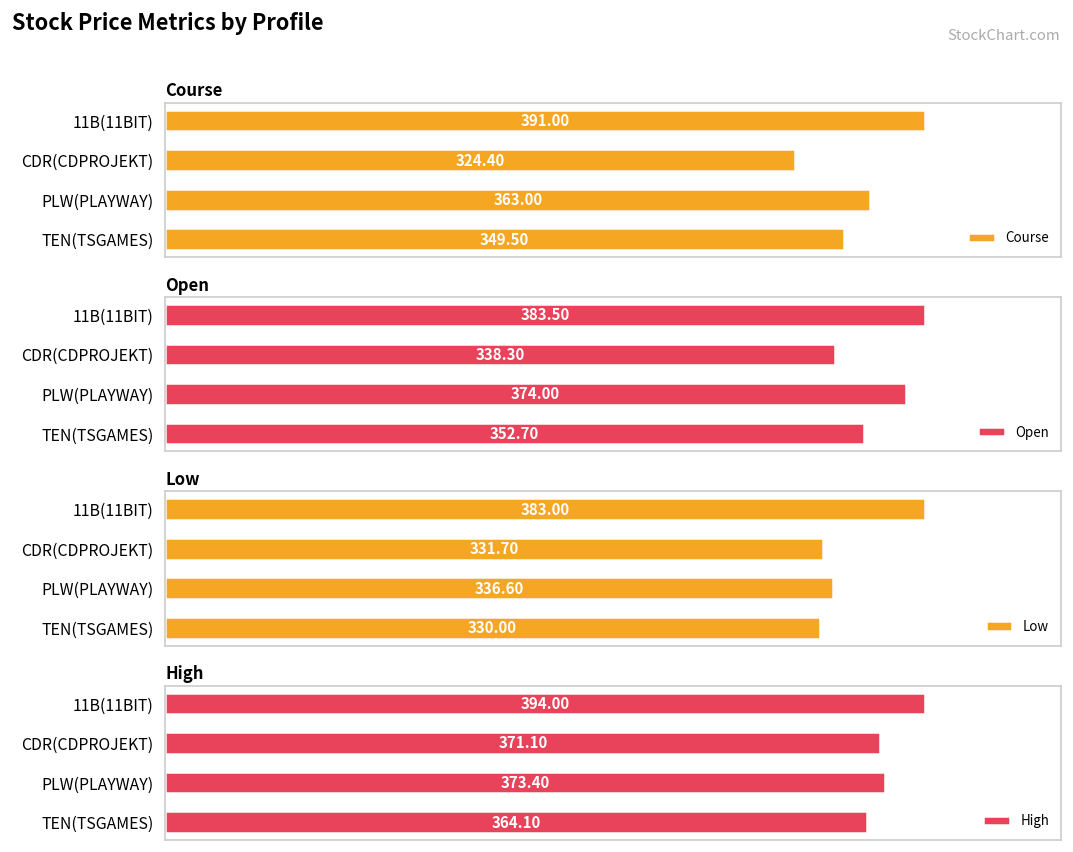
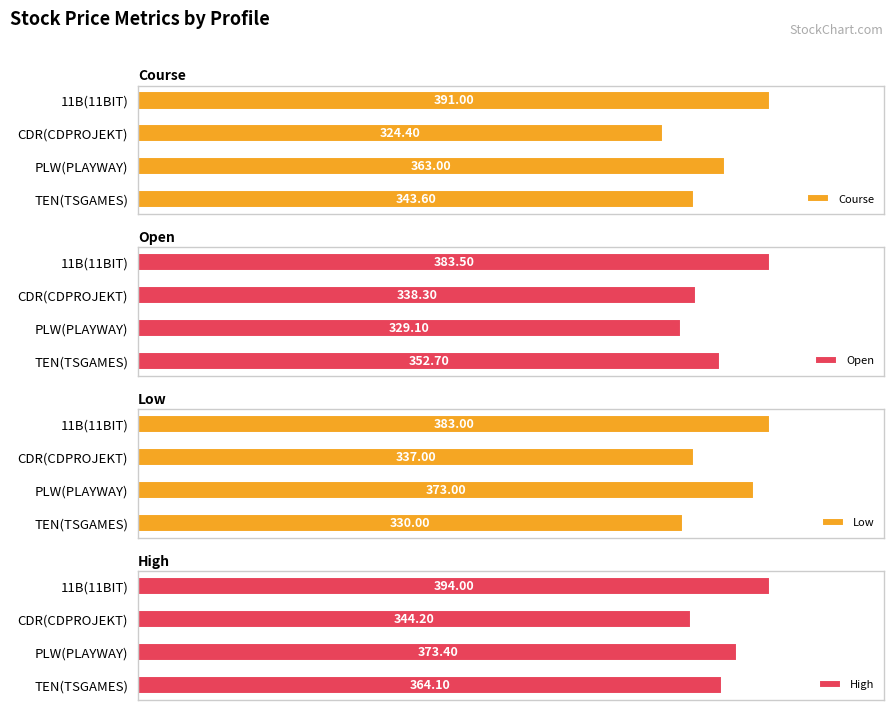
Course, TEN(TSGAMES): 349.50 -> 343.60
Open, PLW(PLAYWAY): 374.00 -> 329.10
Low, CDR(CDPROJEKT): 331.70 -> 337.00
Low, PLW(PLAYWAY): 336.60 -> 373.00
High, CDR(CDPROJEKT): 371.10 -> 344.20
